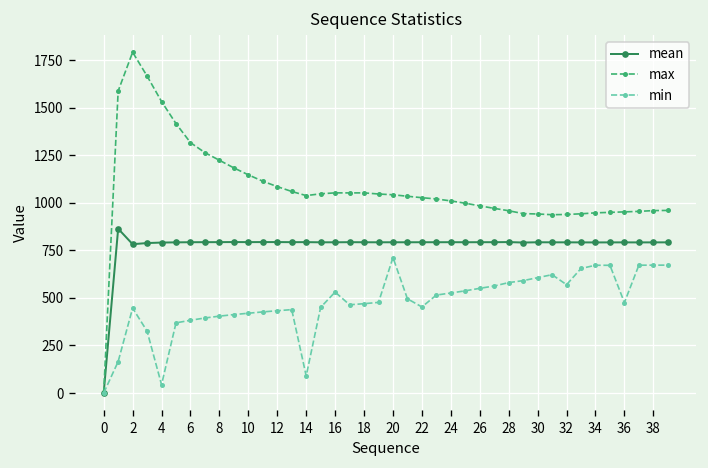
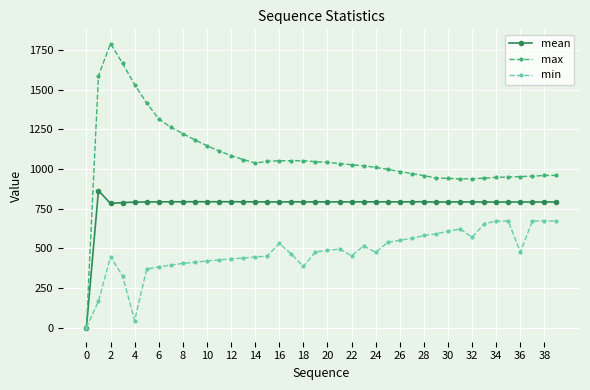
min, 14: 90 -> 440
min, 18: 470 -> 390
min, 20: 710 -> 490
min, 24: 530 -> 470
